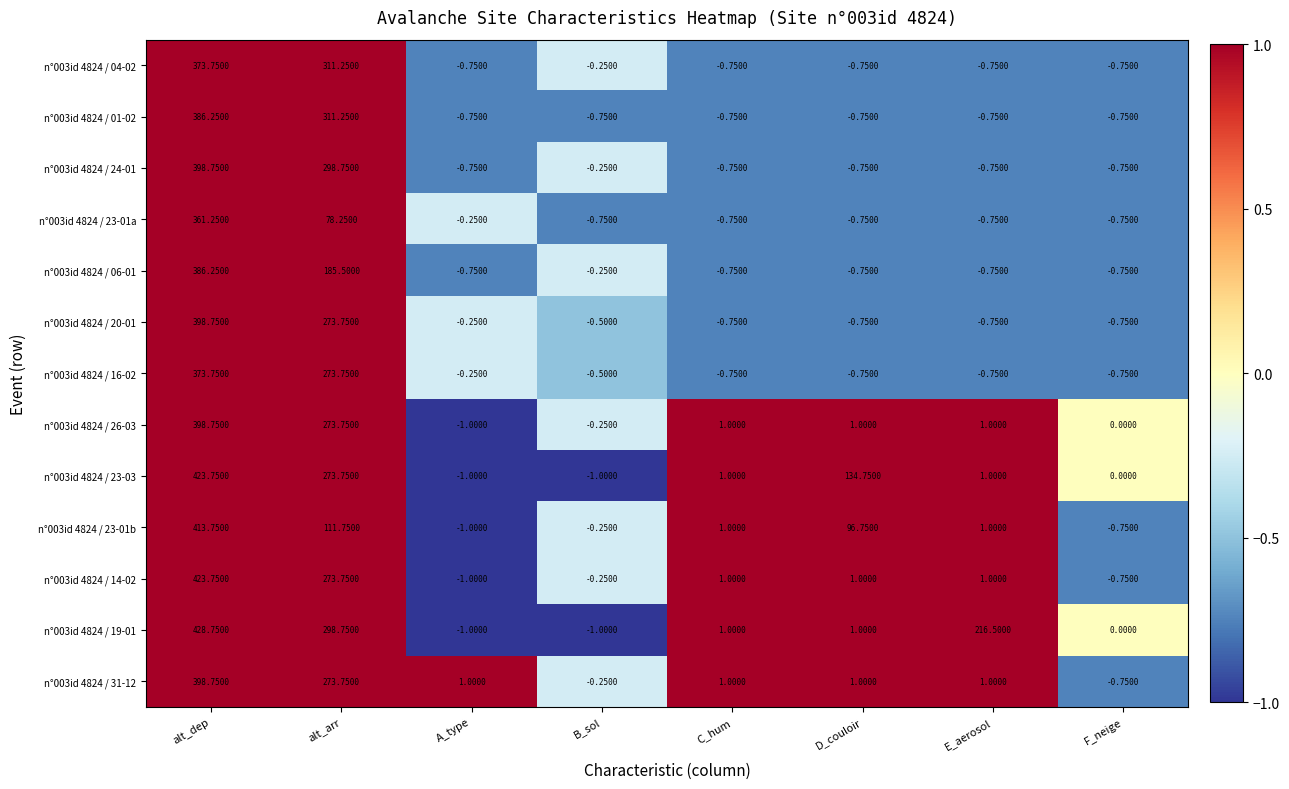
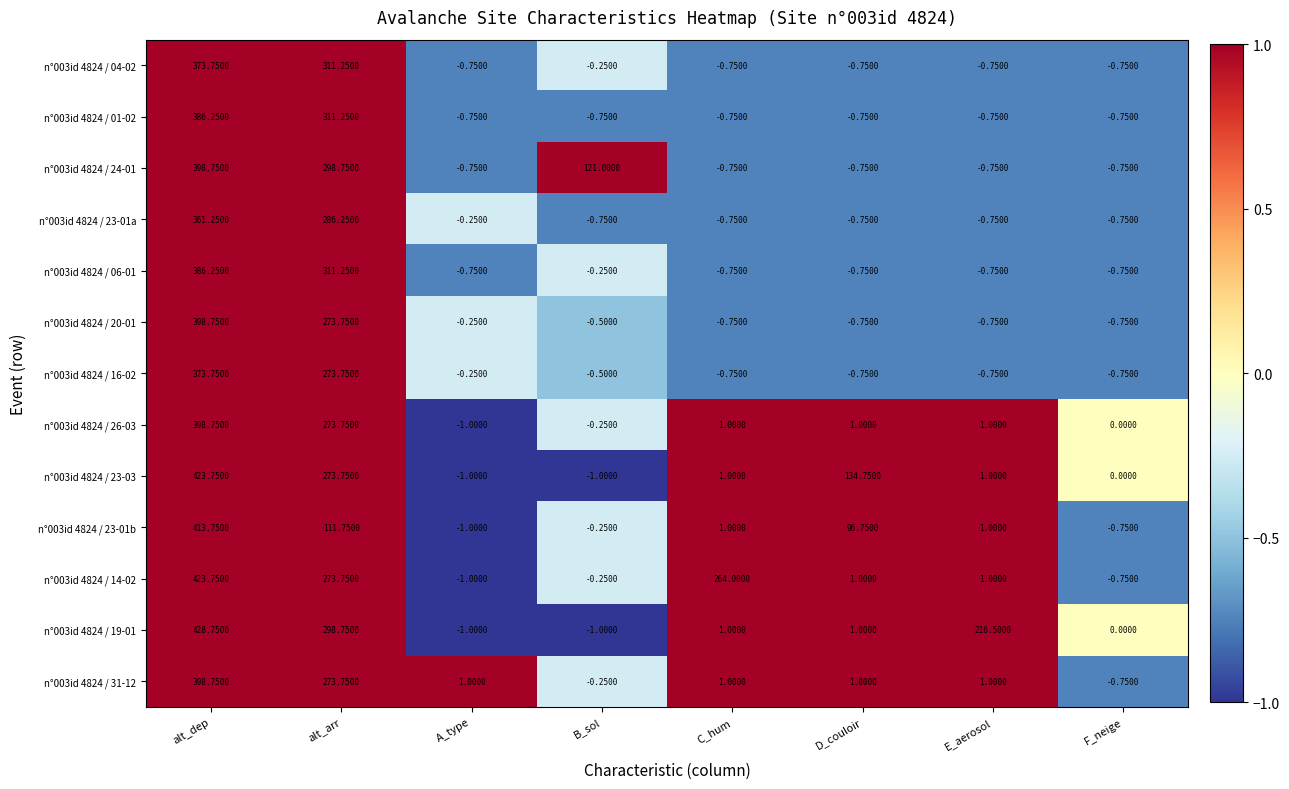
n°003id 4824 / 24-01, B_sol: -0.2500 -> 121.0000
n°003id 4824 / 23-01a, alt_arr: 78.2500 -> 286.2500
n°003id 4824 / 06-01, alt_arr: 185.5000 -> 311.2500
n°003id 4824 / 14-02, C_hum: 1.0000 -> 264.0000
